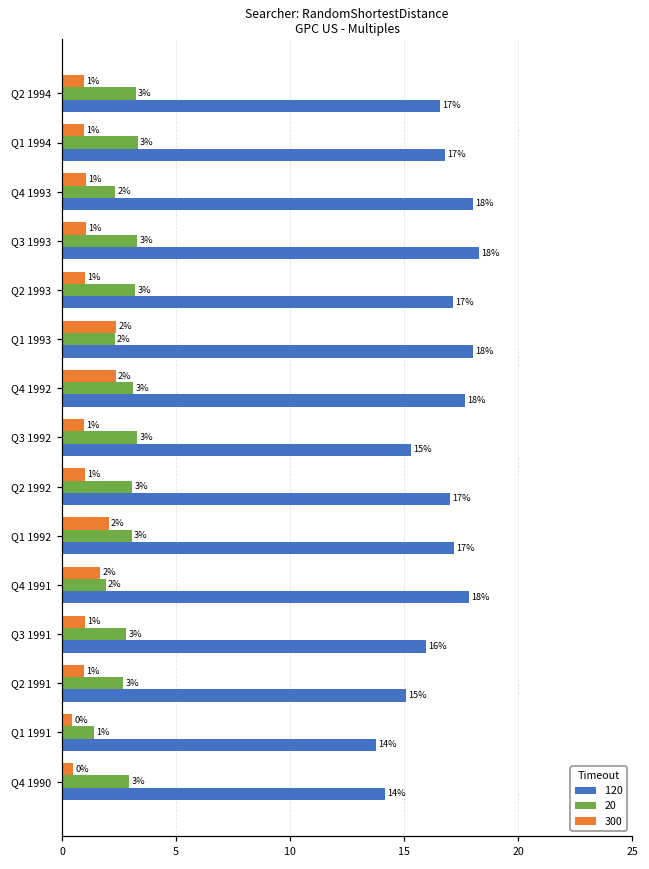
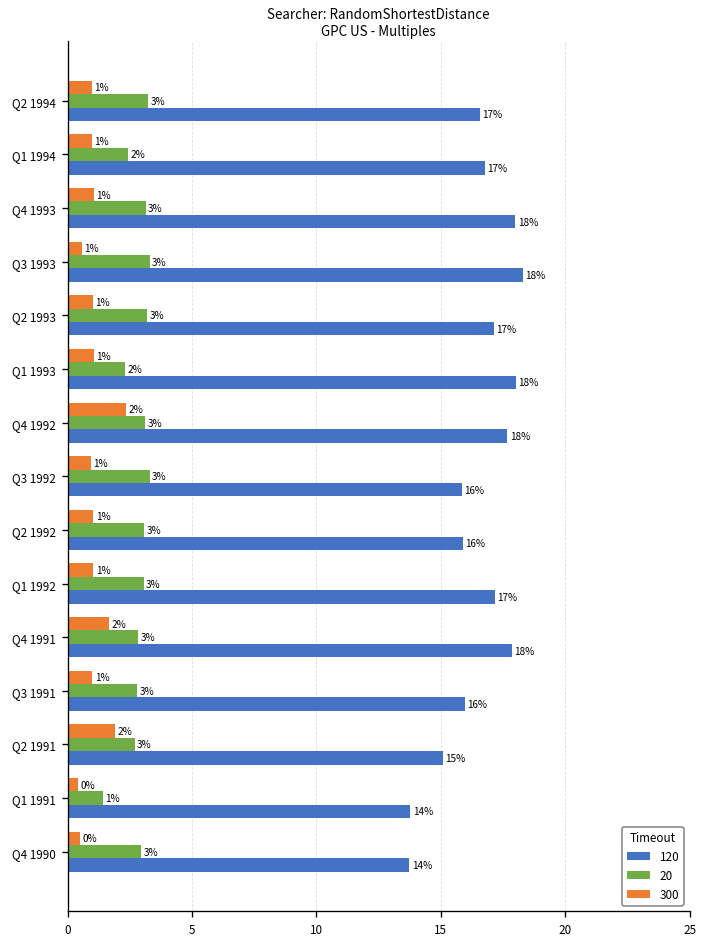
20, Q1 1994: 3% -> 2%
20, Q4 1993: 2% -> 3%
300, Q3 1993: 1.1 -> 0.6
300, Q1 1993: 2% -> 1%
120, Q3 1992: 15% -> 16%
120, Q2 1992: 17% -> 16%
300, Q1 1992: 2% -> 1%
20, Q4 1991: 2% -> 3%
300, Q2 1991: 1% -> 2%
120, Q4 1990: 14.2 -> 13.7
